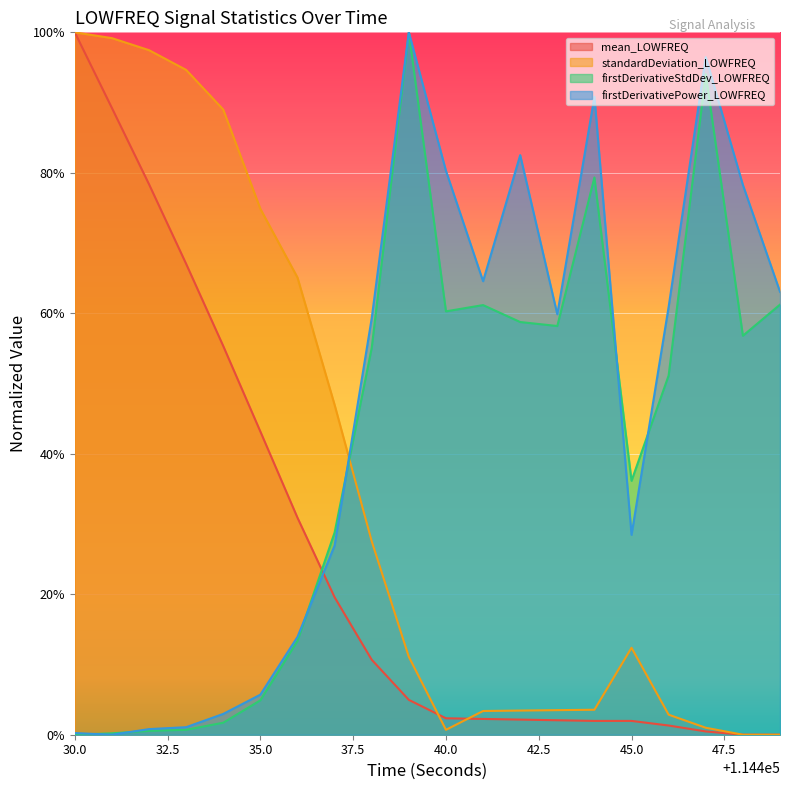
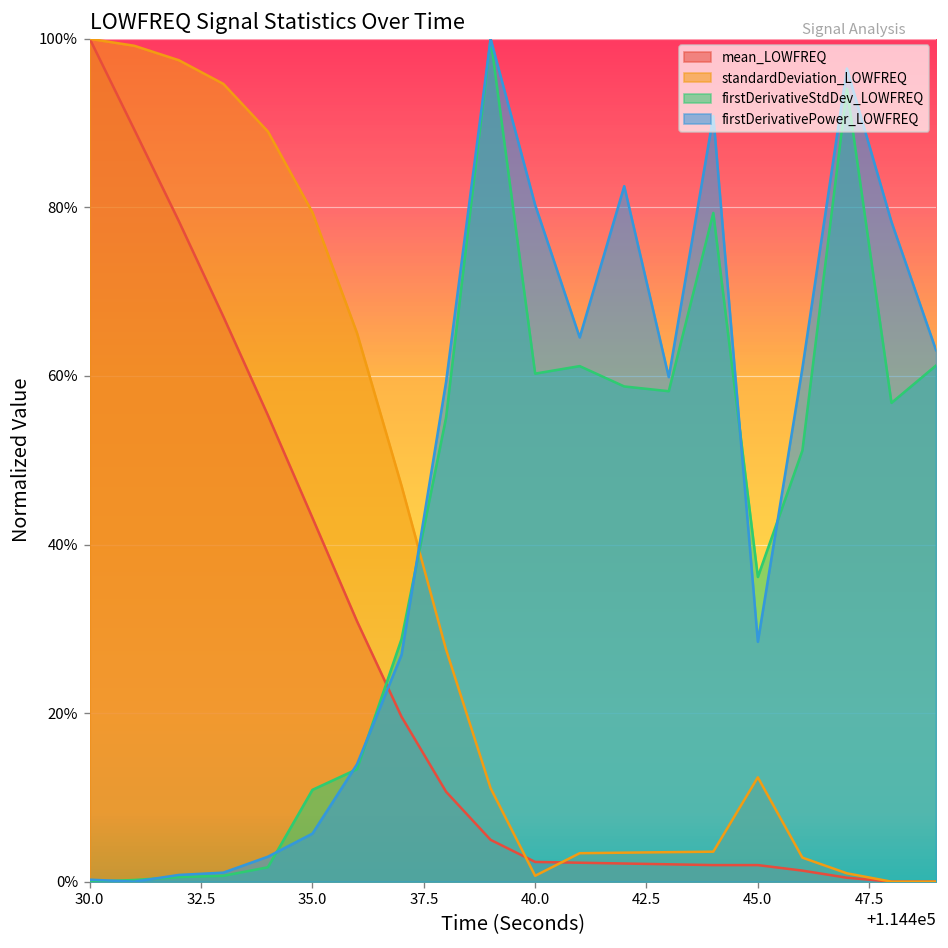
standardDeviation_LOWFREQ, 35.0: 75% -> 79%
firstDerivativeStdDev_LOWFREQ, 35.0: 5% -> 11%
